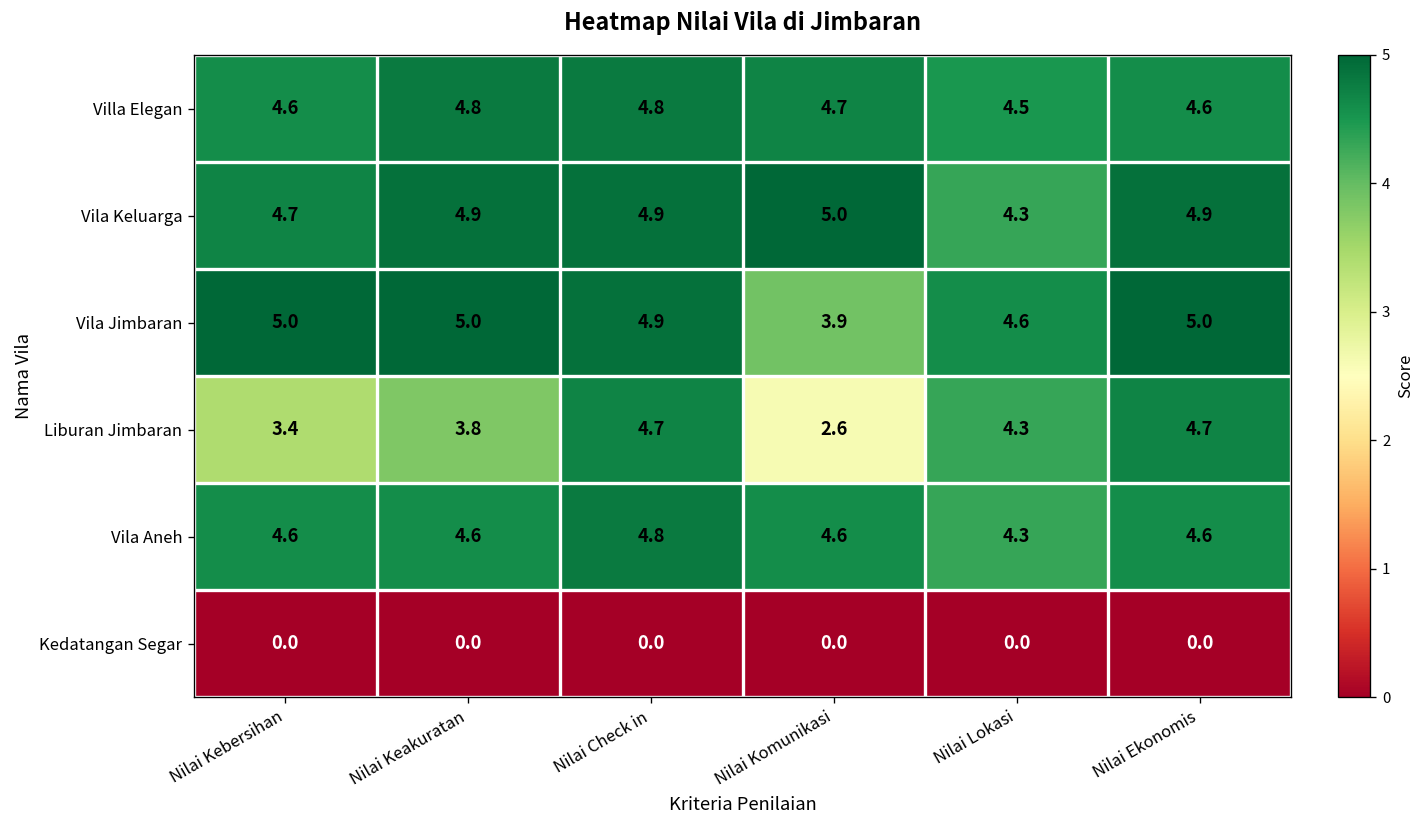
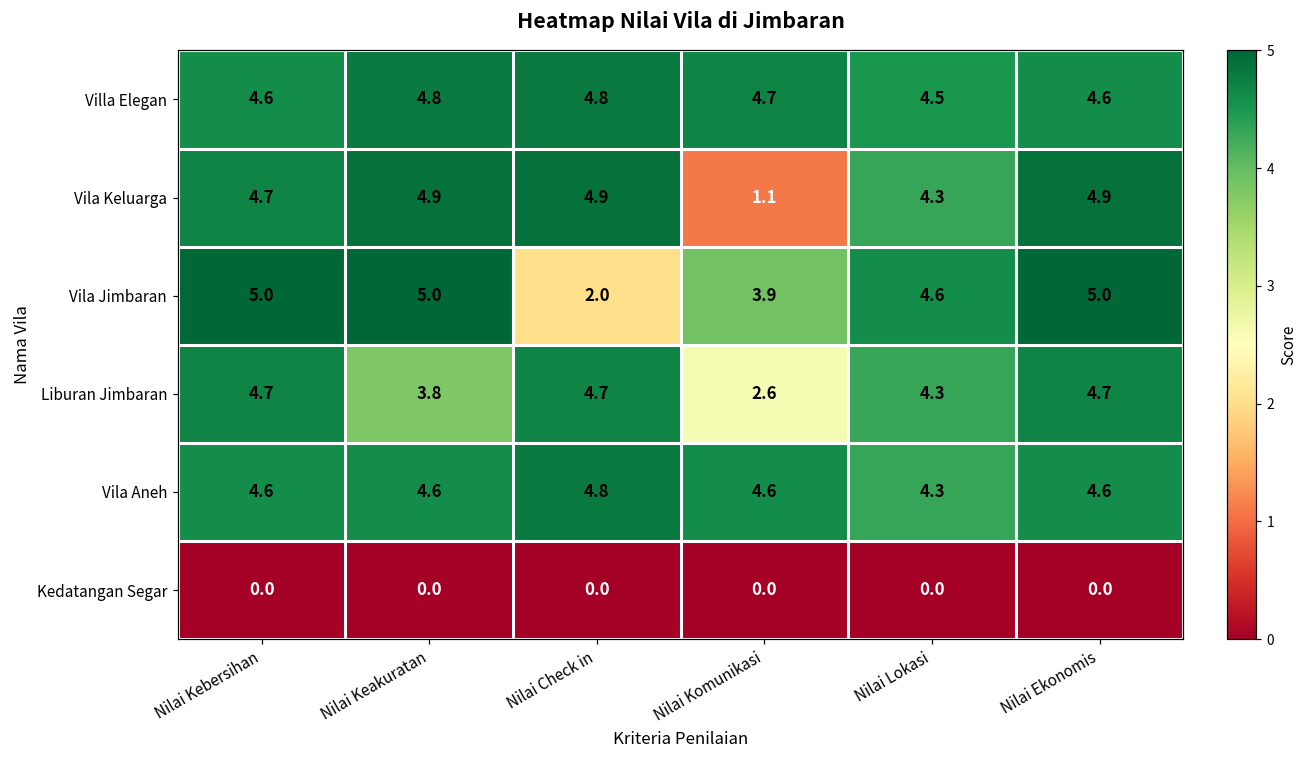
Vila Keluarga, Nilai Komunikasi: 5.0 -> 1.1
Vila Jimbaran, Nilai Check in: 4.9 -> 2.0
Liburan Jimbaran, Nilai Kebersihan: 3.4 -> 4.7
